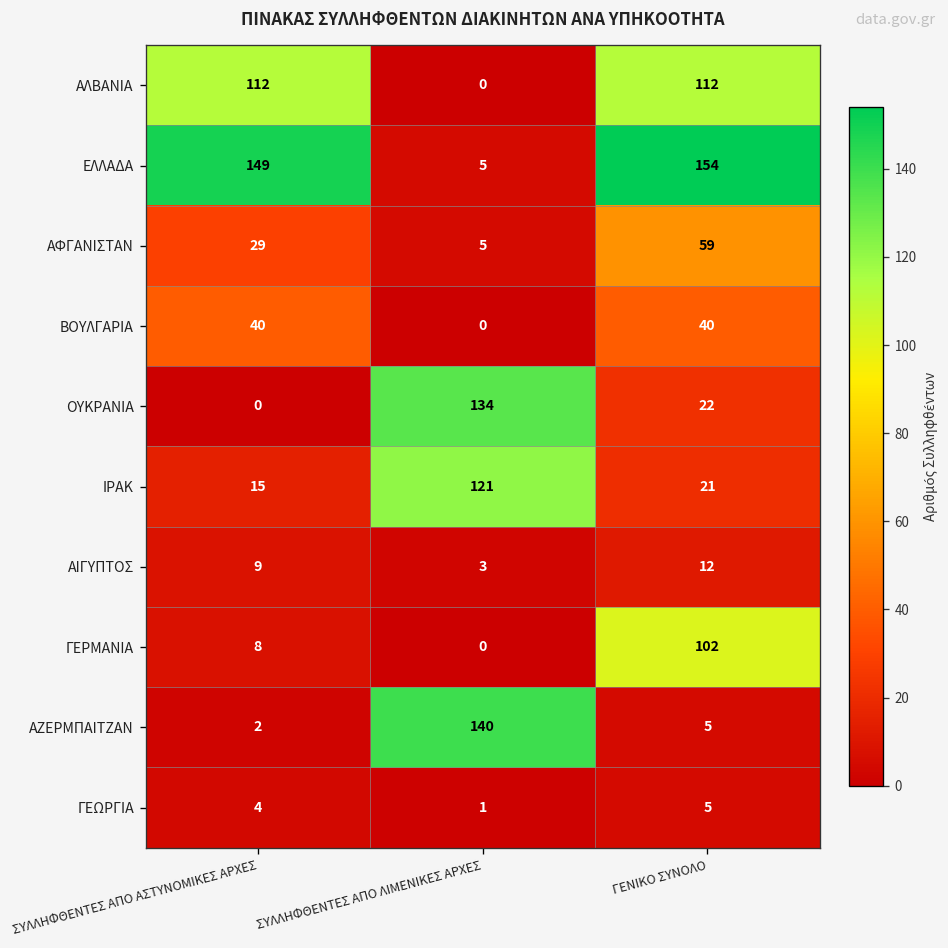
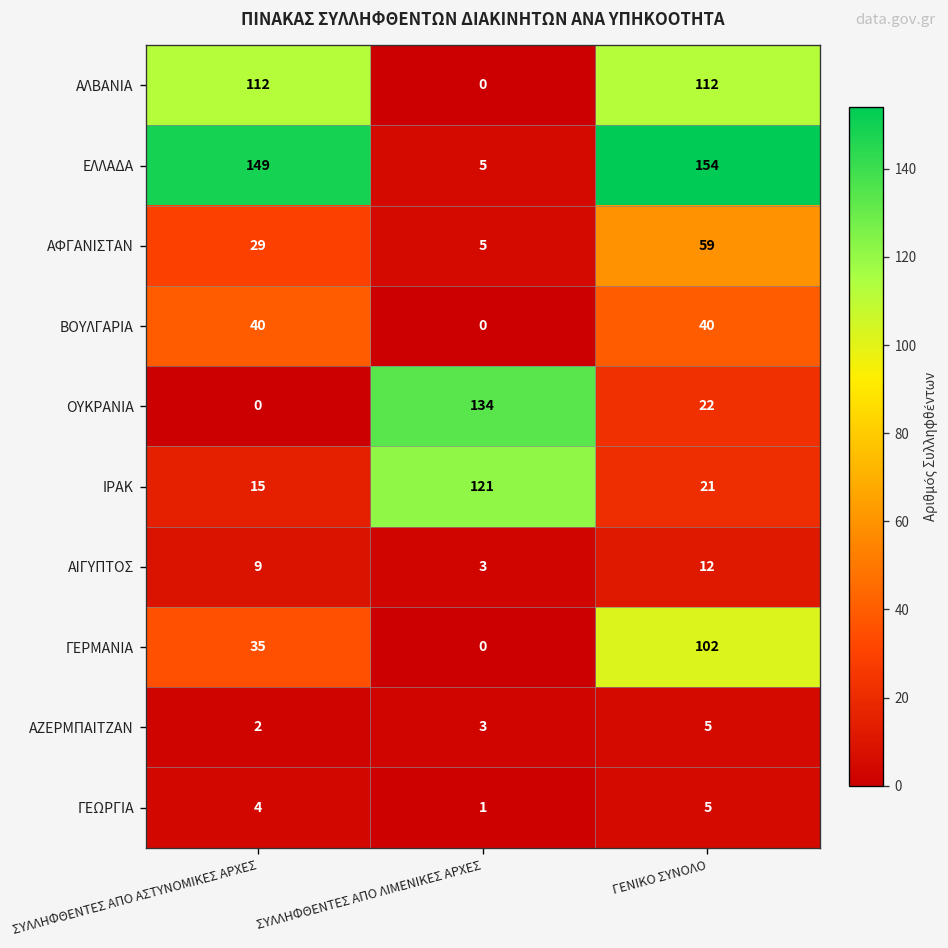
ΓΕΡΜΑΝΙΑ, ΣΥΛΛΗΦΘΕΝΤΕΣ ΑΠΟ ΑΣΤΥΝΟΜΙΚΕΣ ΑΡΧΕΣ: 8 -> 35
ΑΖΕΡΜΠΑΙΤΖΑΝ, ΣΥΛΛΗΦΘΕΝΤΕΣ ΑΠΟ ΛΙΜΕΝΙΚΕΣ ΑΡΧΕΣ: 140 -> 3
